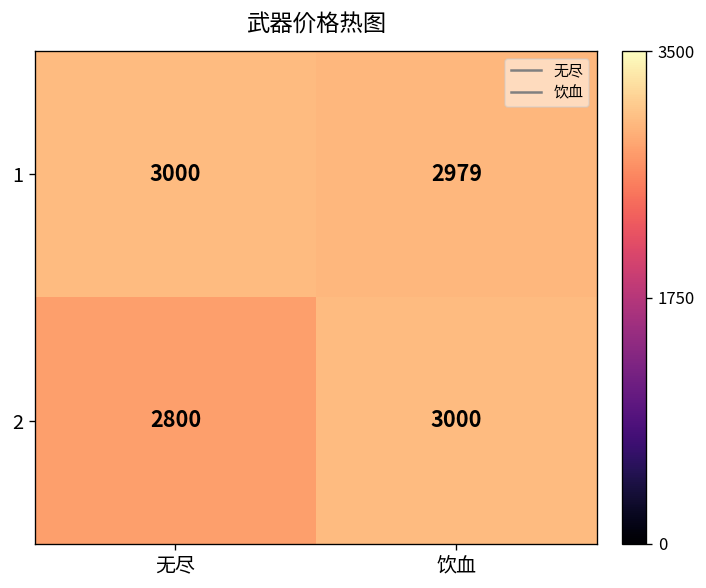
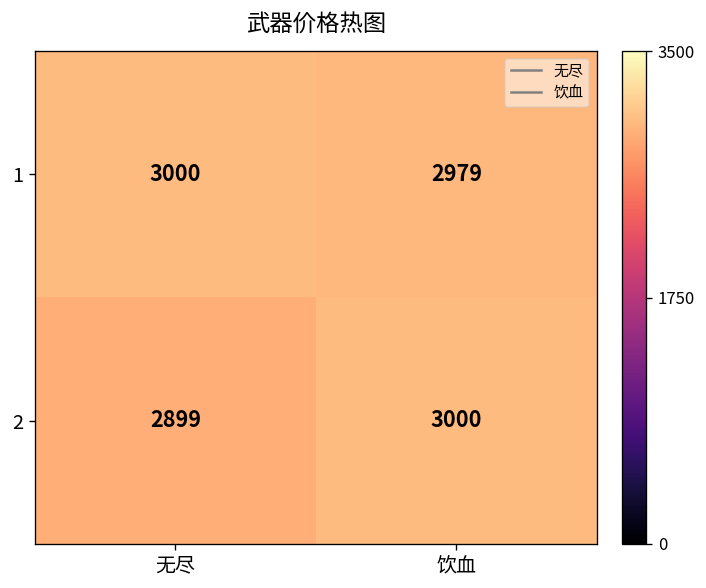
2, 无尽: 2800 -> 2899
